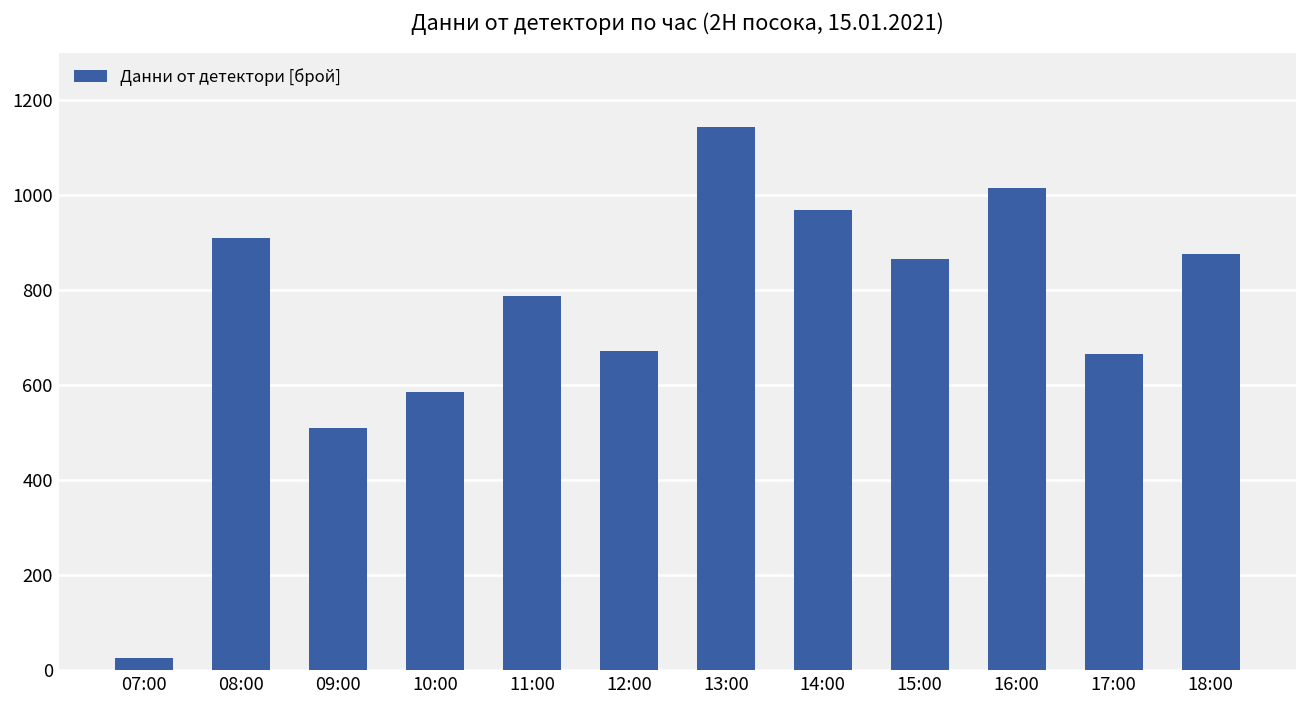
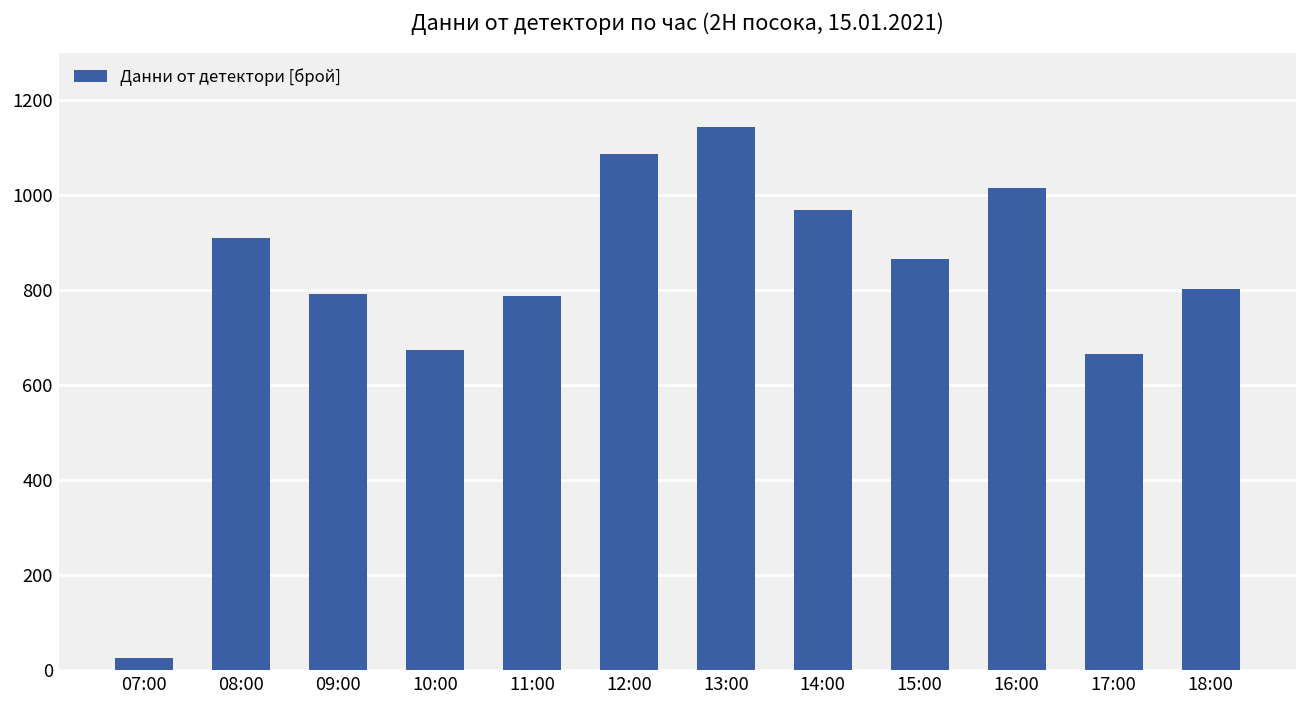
09:00: 510 -> 790
10:00: 590 -> 670
12:00: 670 -> 1090
18:00: 880 -> 800
